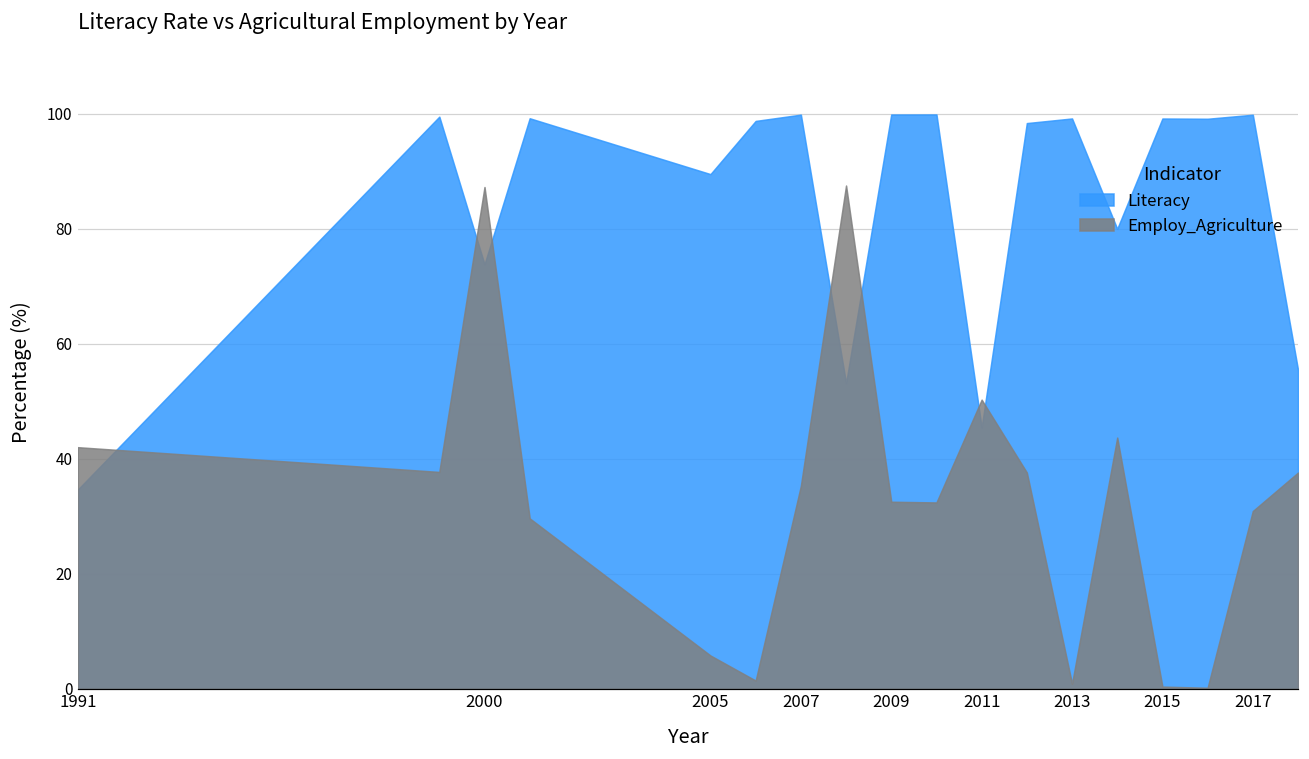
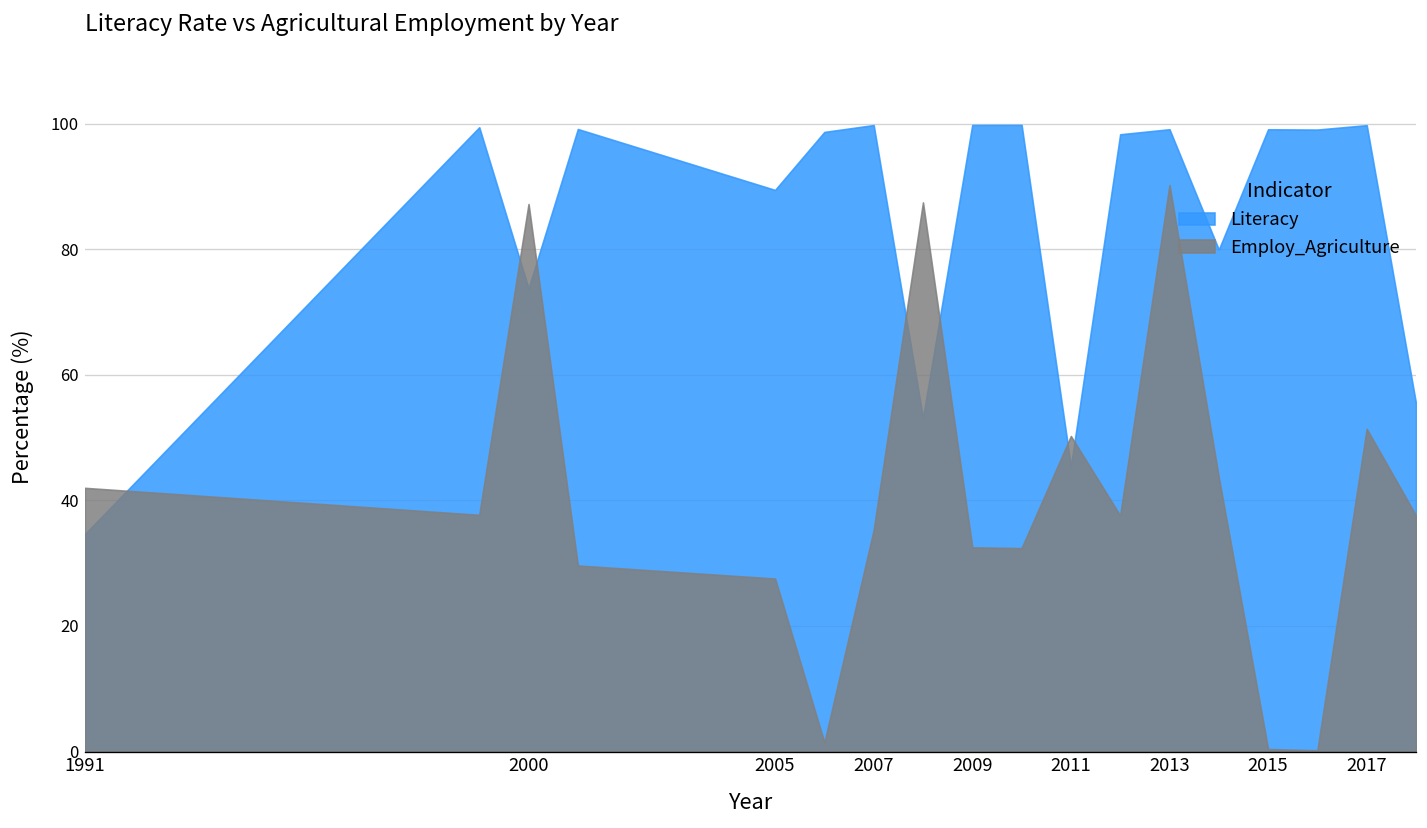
Employ_Agriculture, 2005: 6 -> 28
Employ_Agriculture, 2013: 1 -> 90
Employ_Agriculture, 2017: 31 -> 51
